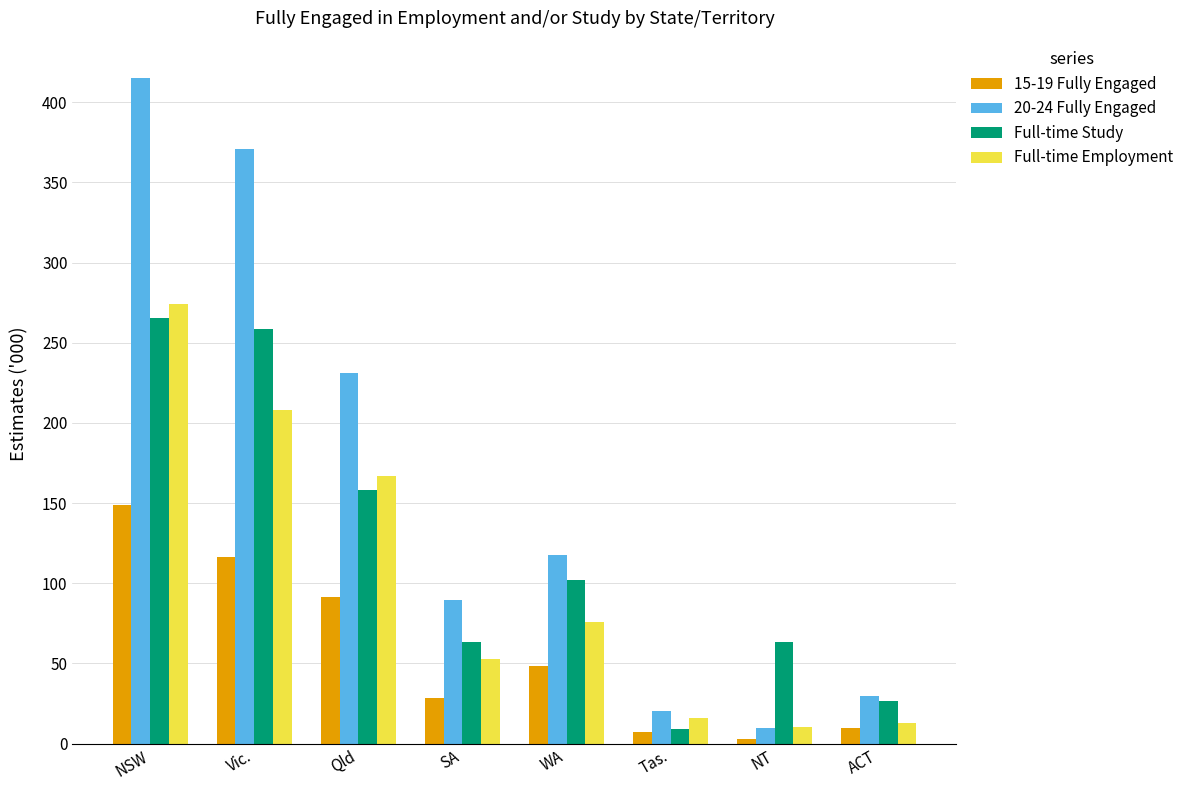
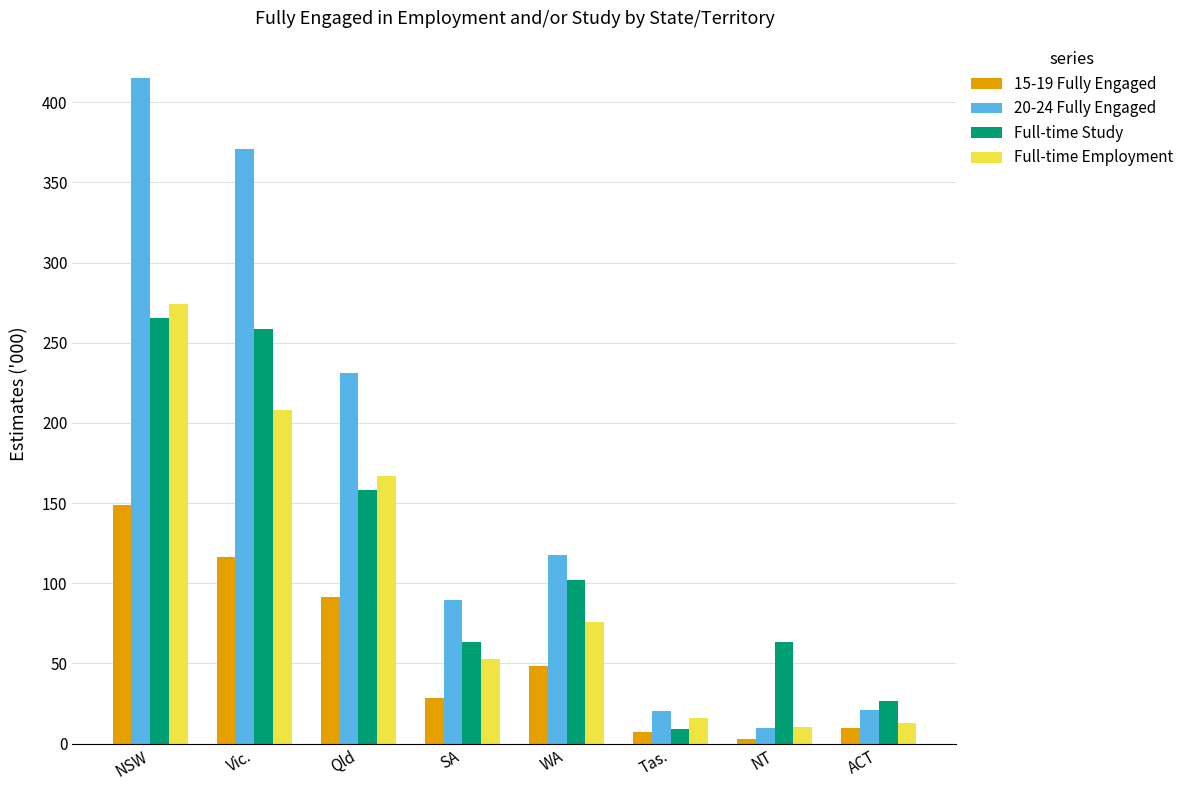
20-24 Fully Engaged, ACT: 30 -> 21
